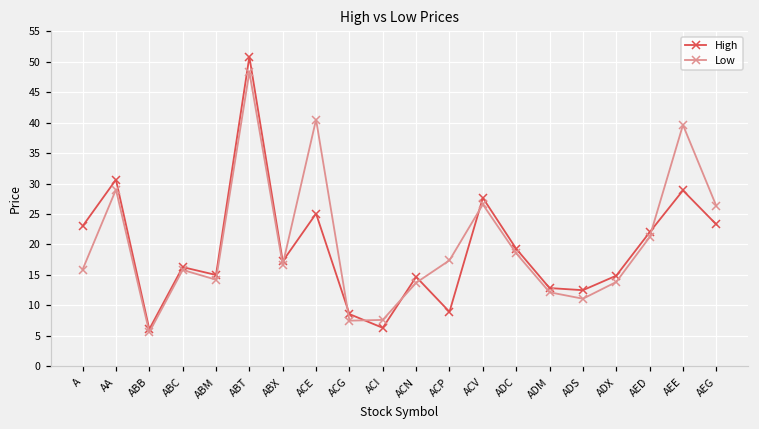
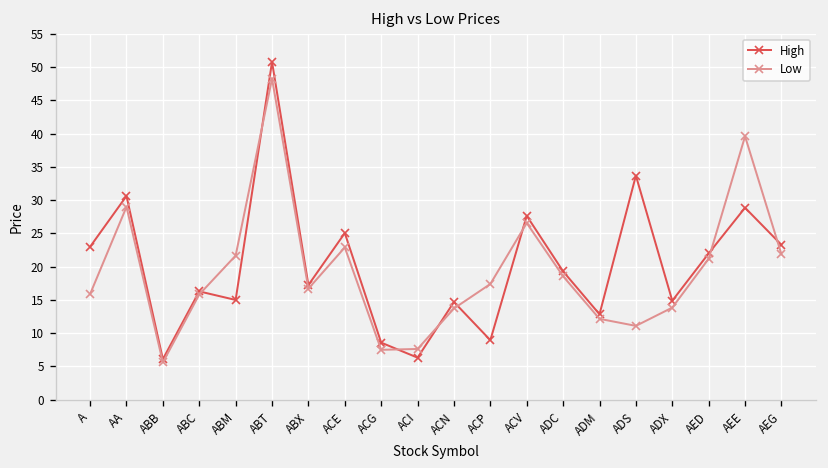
Low, ABM: 14 -> 22
Low, ACE: 41 -> 23
High, ADS: 13 -> 34
Low, AEG: 26 -> 22
